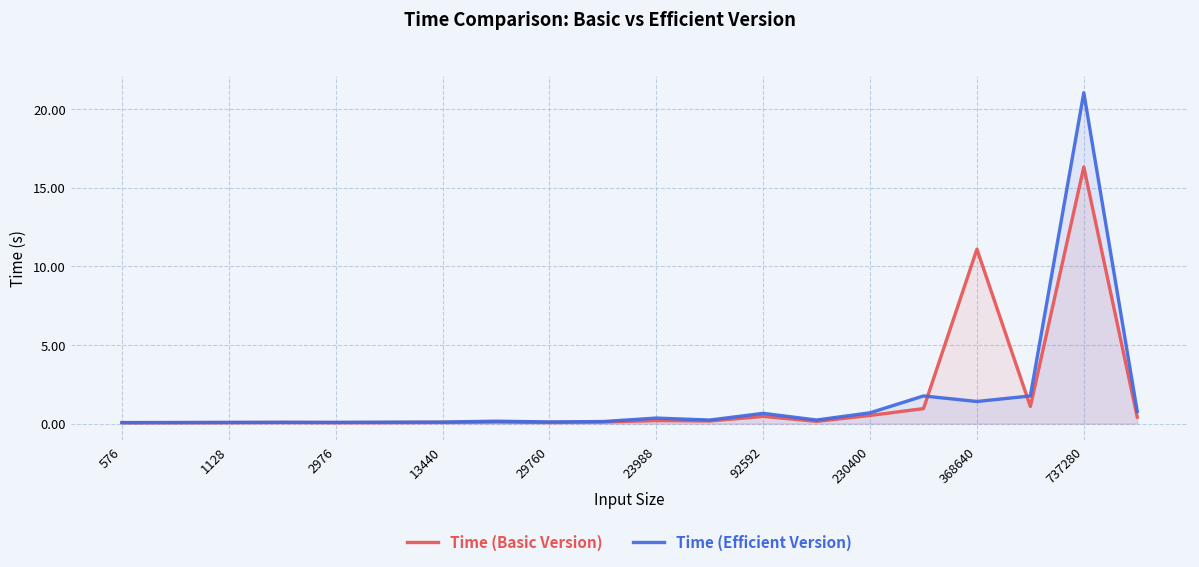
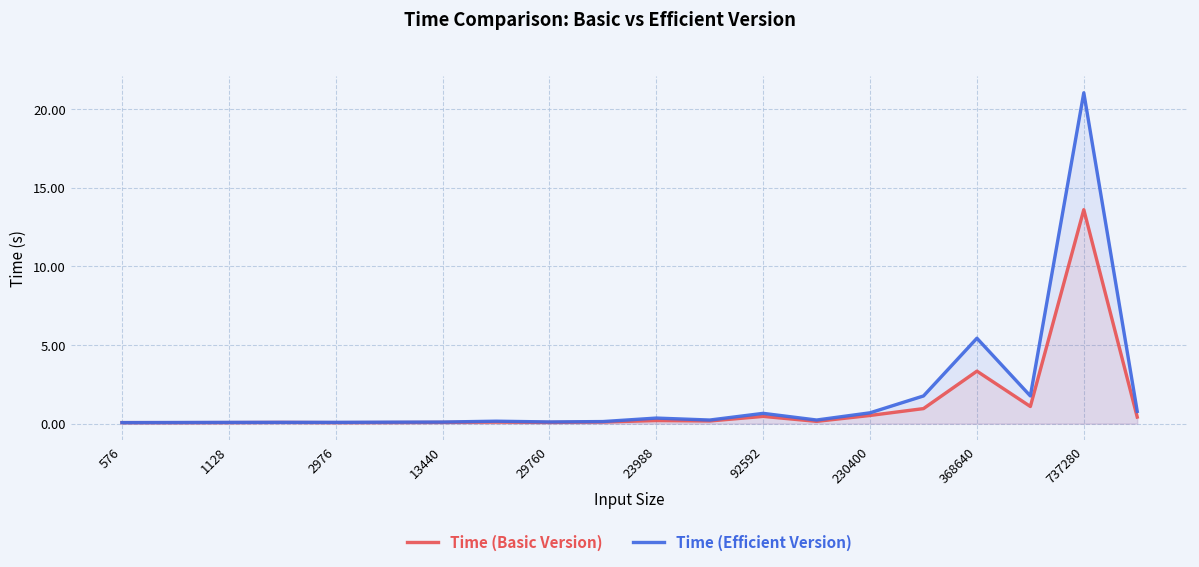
Time (Basic Version), 368640: 11.1 -> 3.3
Time (Efficient Version), 368640: 1.4 -> 5.4
Time (Basic Version), 737280: 16.3 -> 13.6
